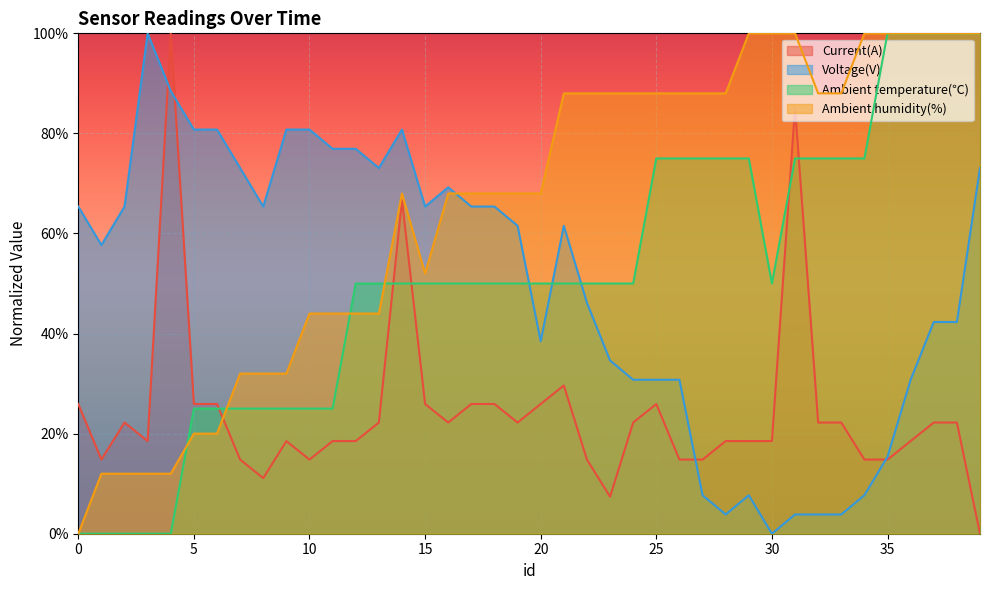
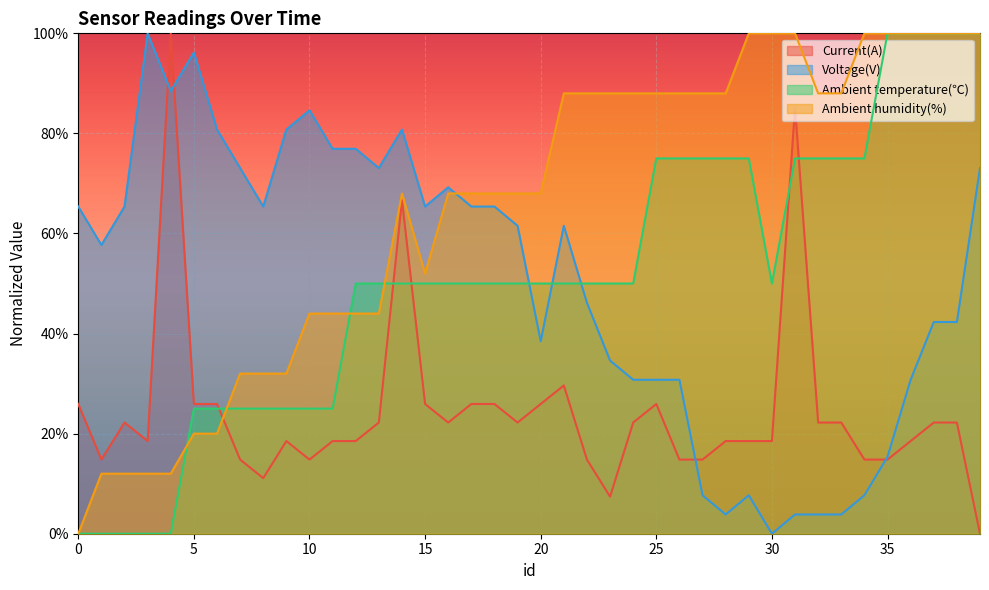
Voltage(V), 5: 81% -> 96%
Voltage(V), 10: 81% -> 85%
